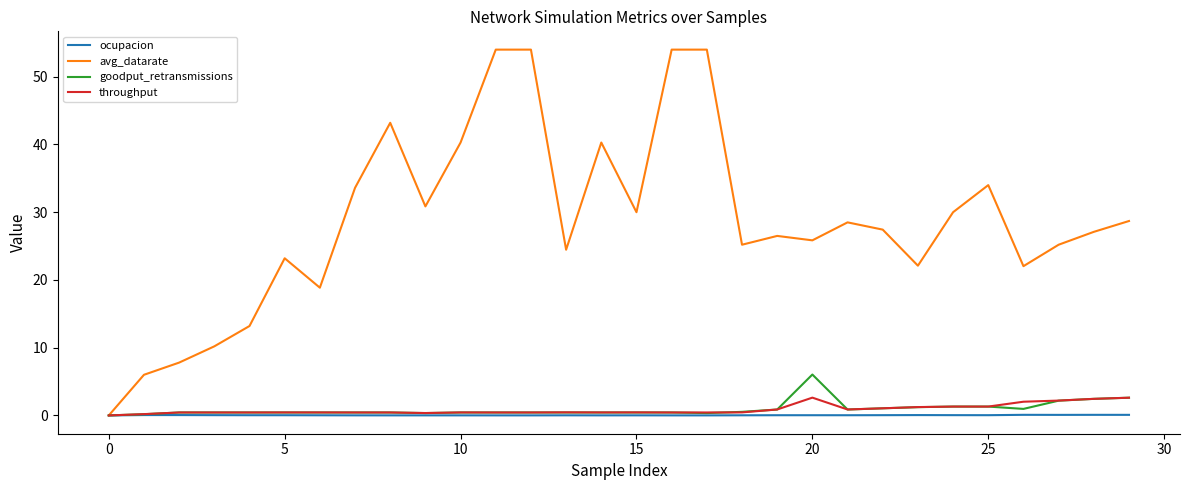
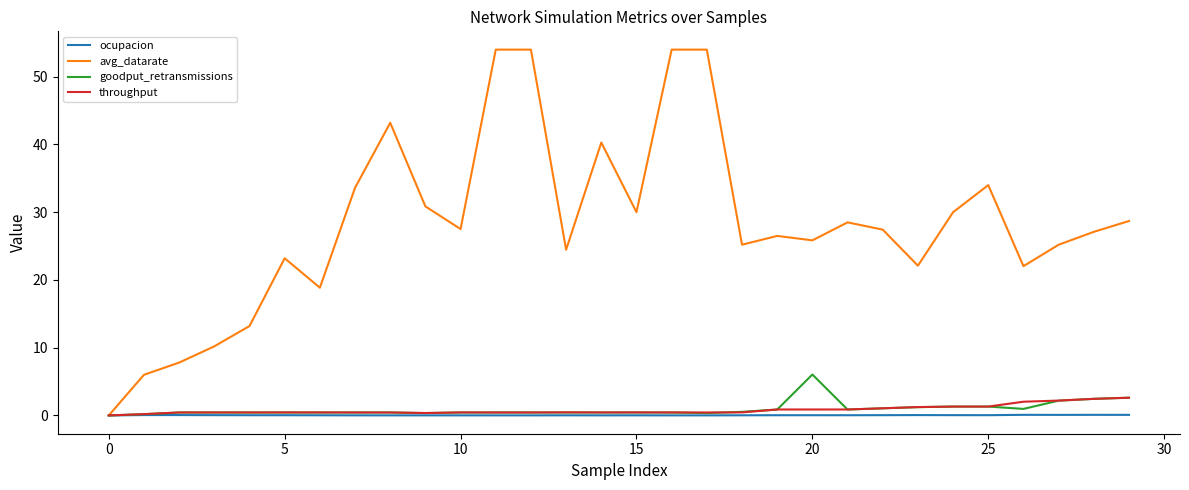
avg_datarate, 10: 40 -> 28
throughput, 20: 3 -> 1
